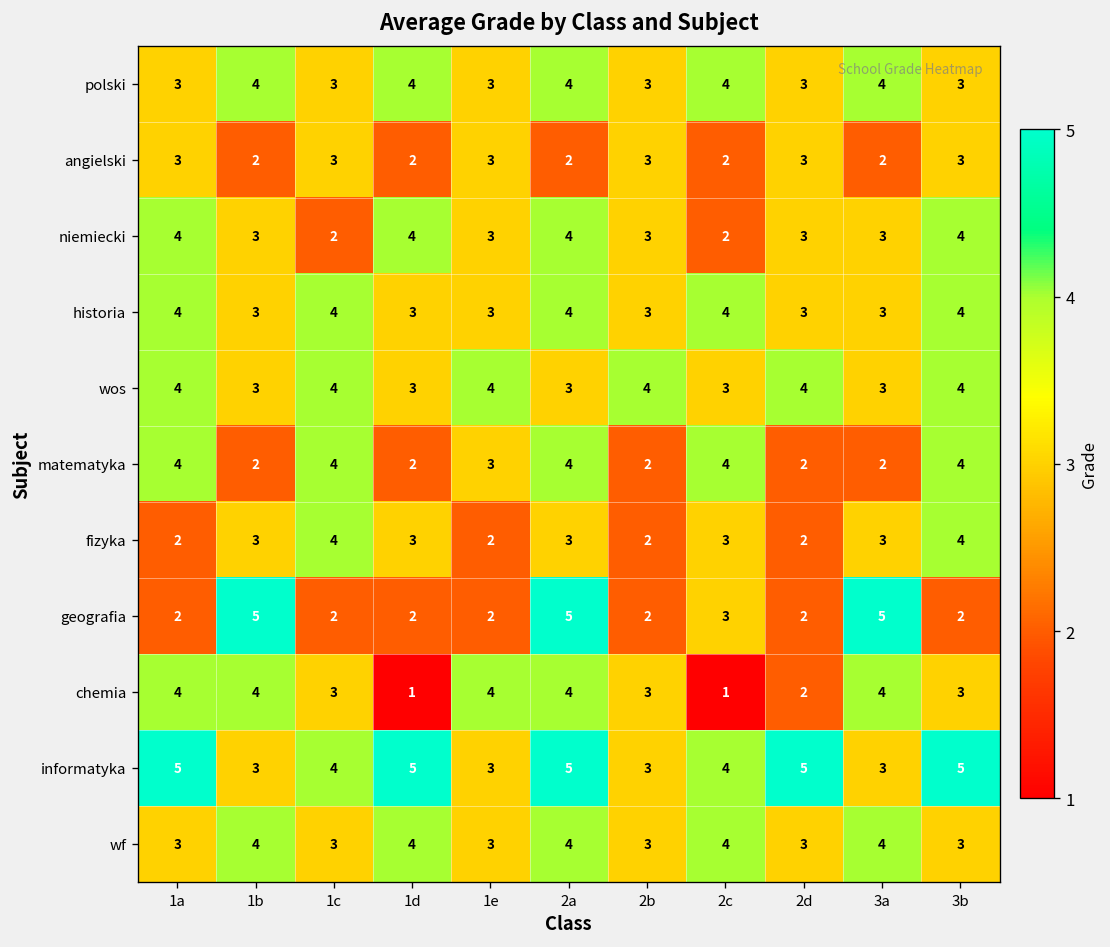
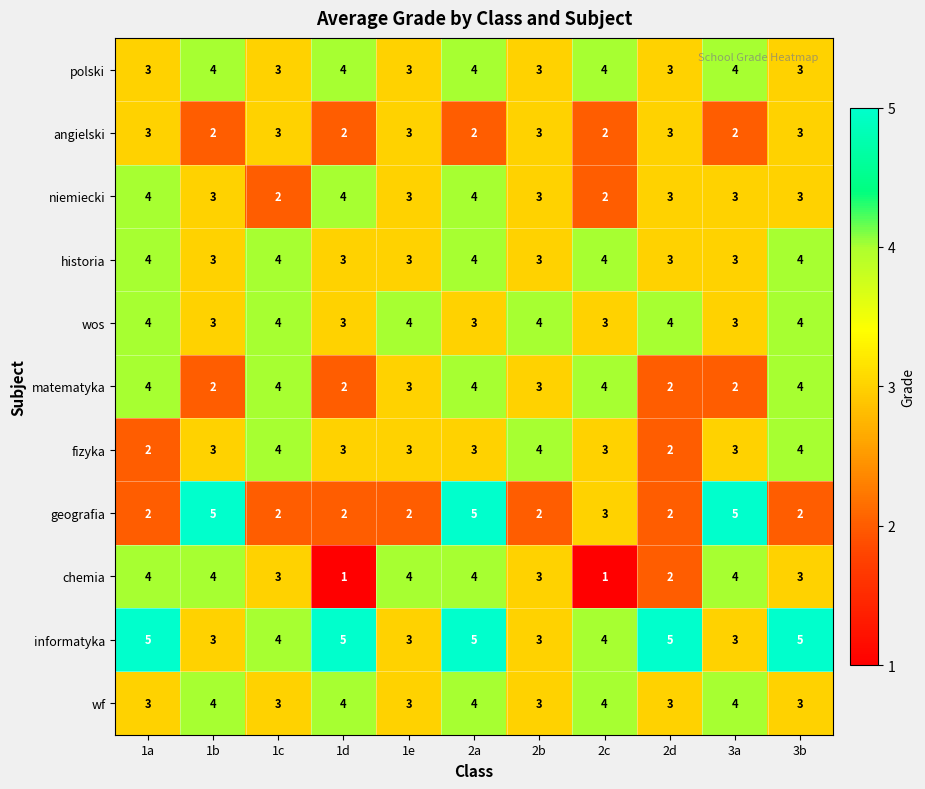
niemiecki, 3b: 4 -> 3
matematyka, 2b: 2 -> 3
fizyka, 1e: 2 -> 3
fizyka, 2b: 2 -> 4
